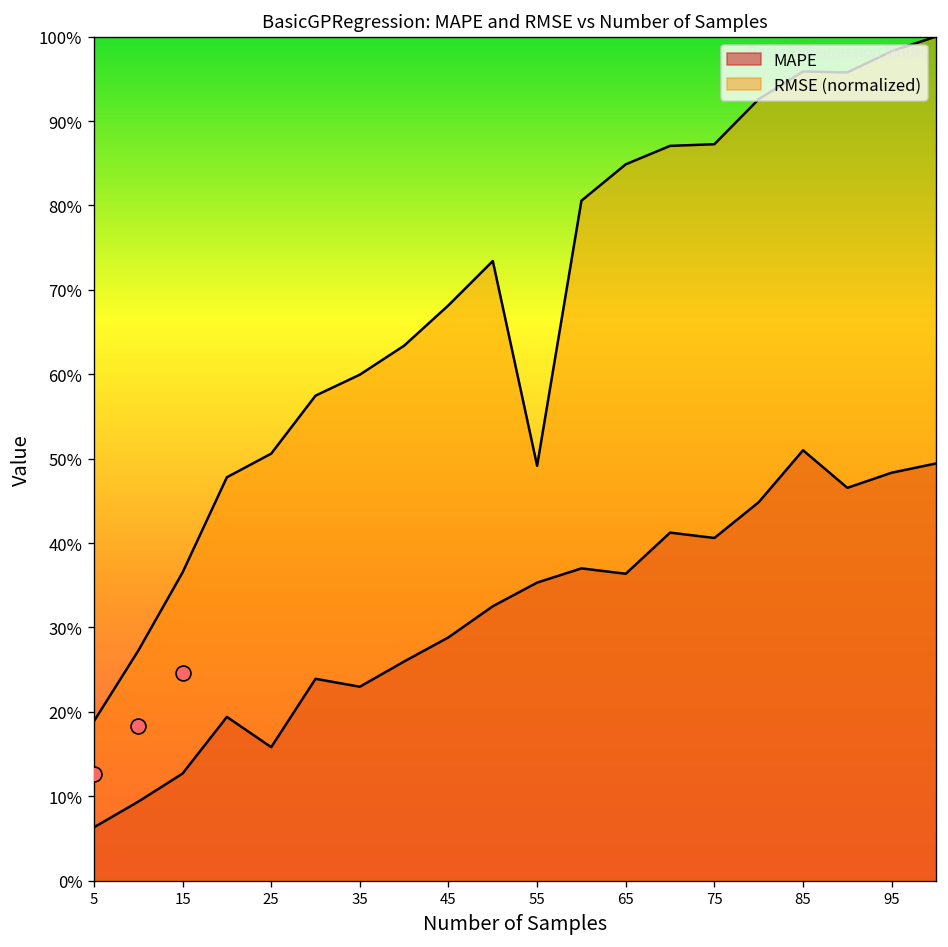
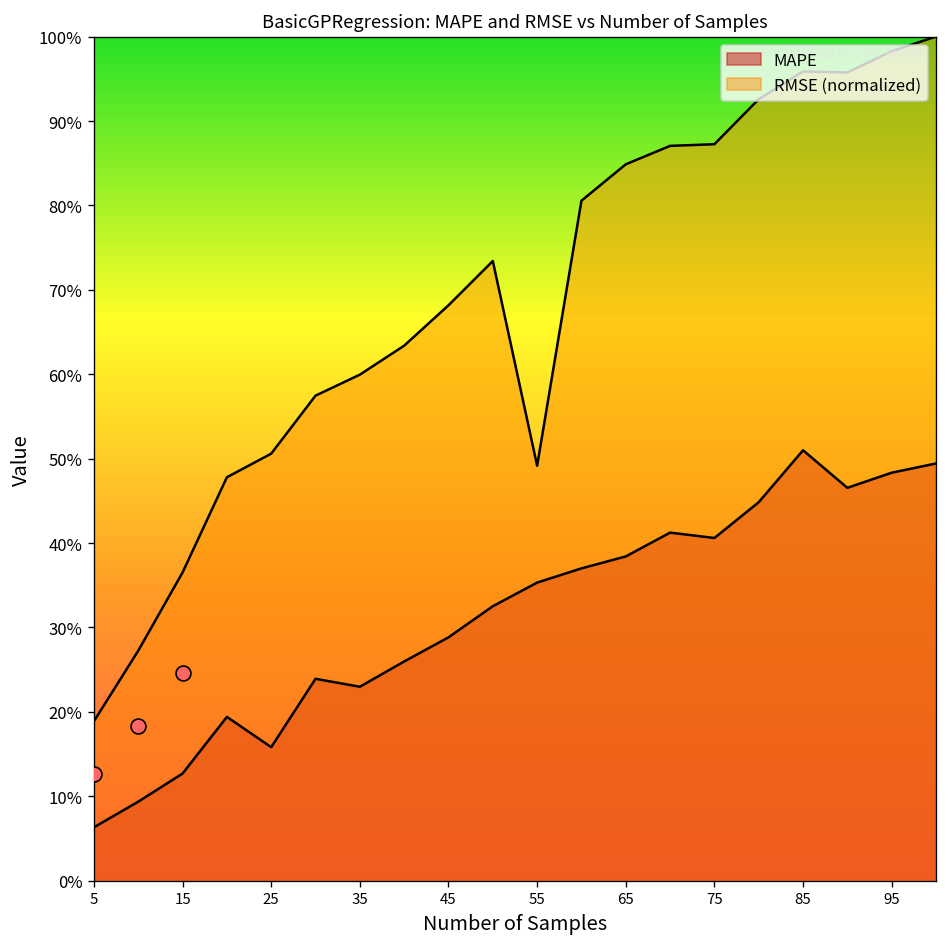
MAPE, 65: 36% -> 38%
